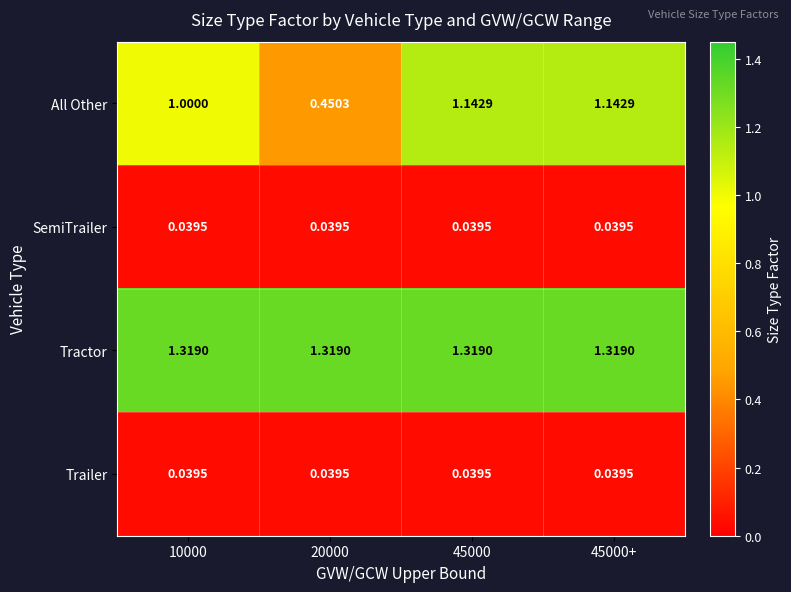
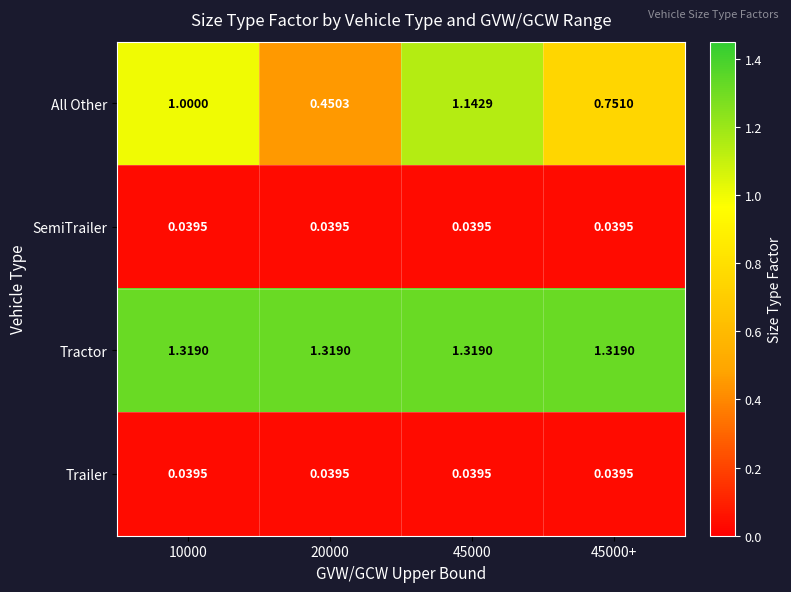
All Other, 45000+: 1.1429 -> 0.7510
